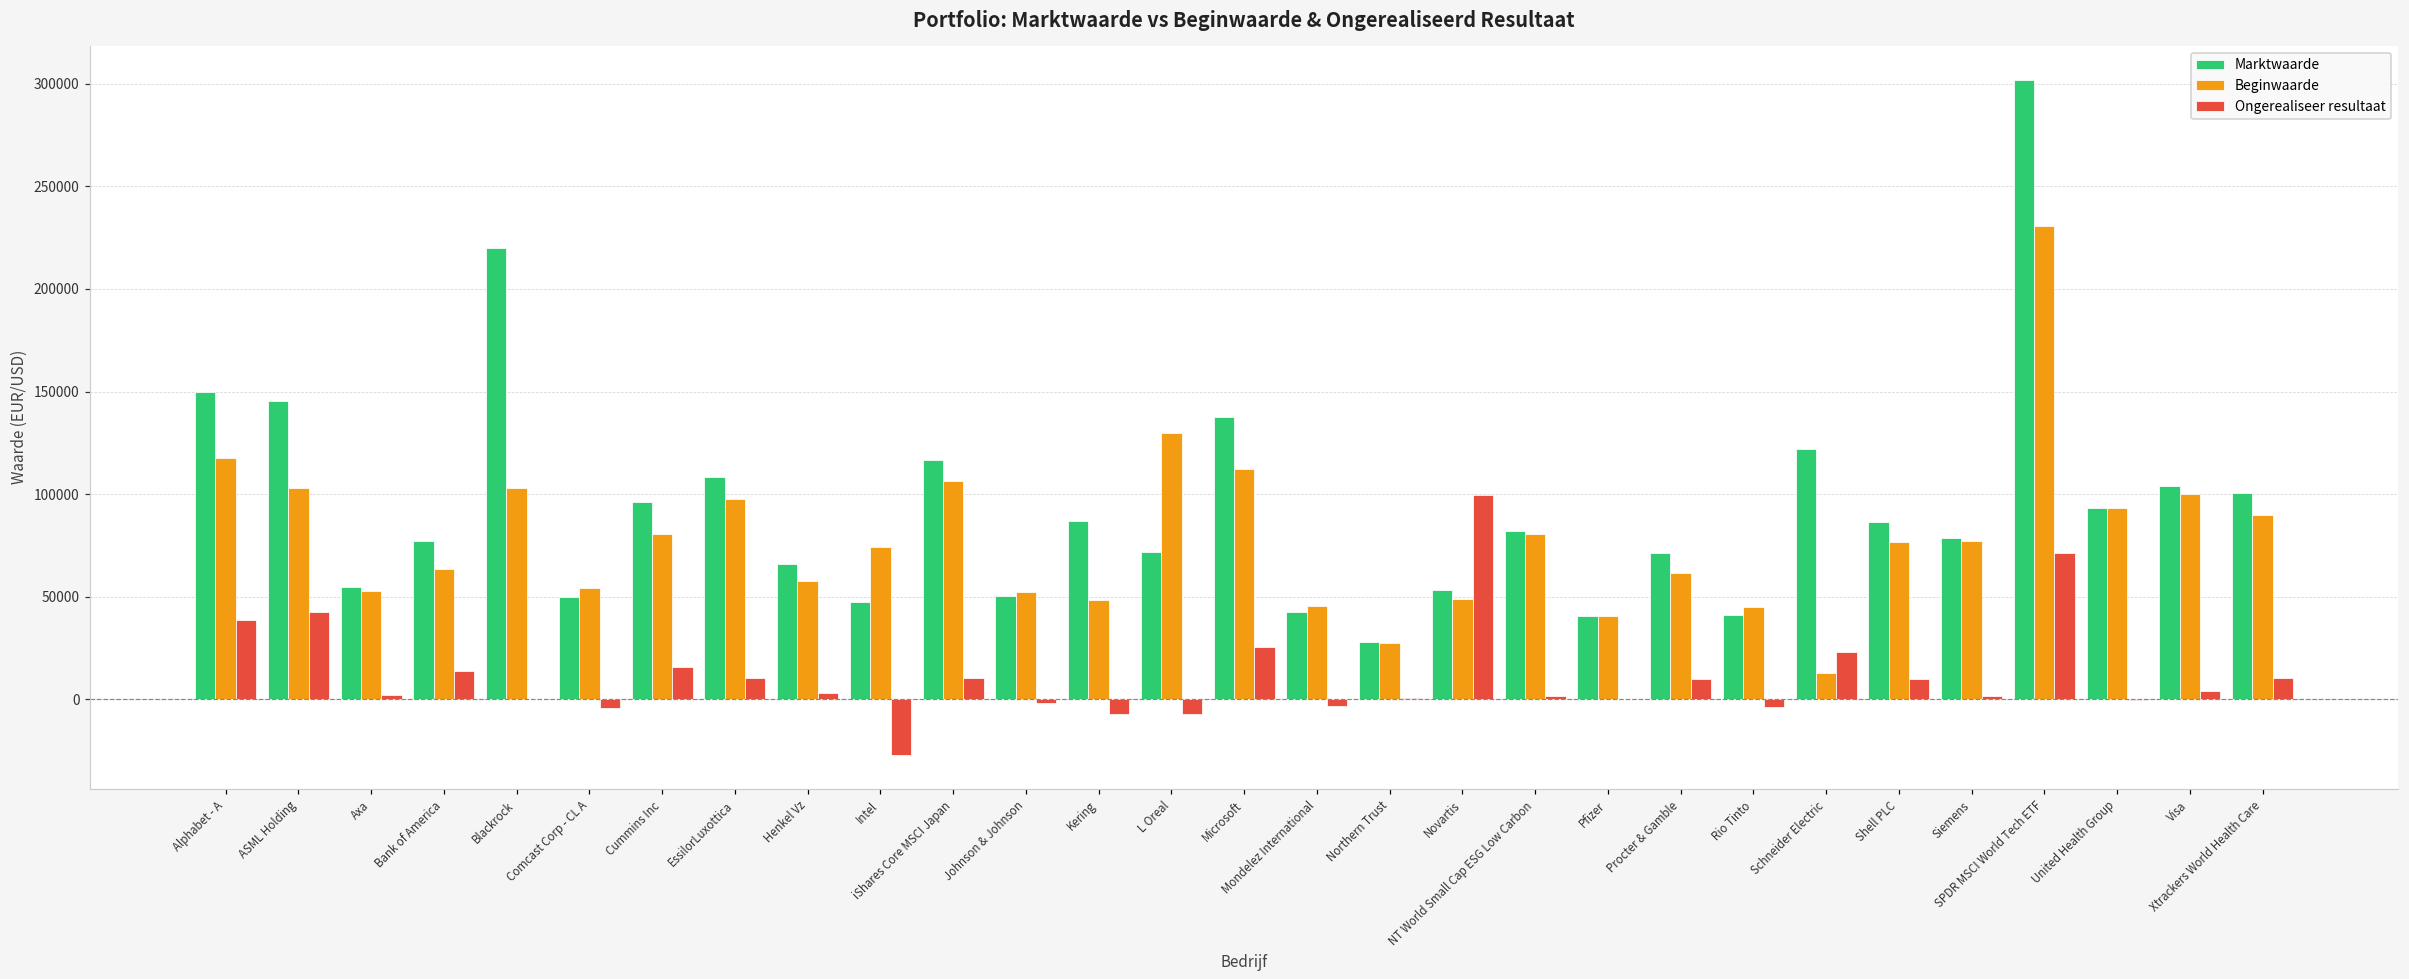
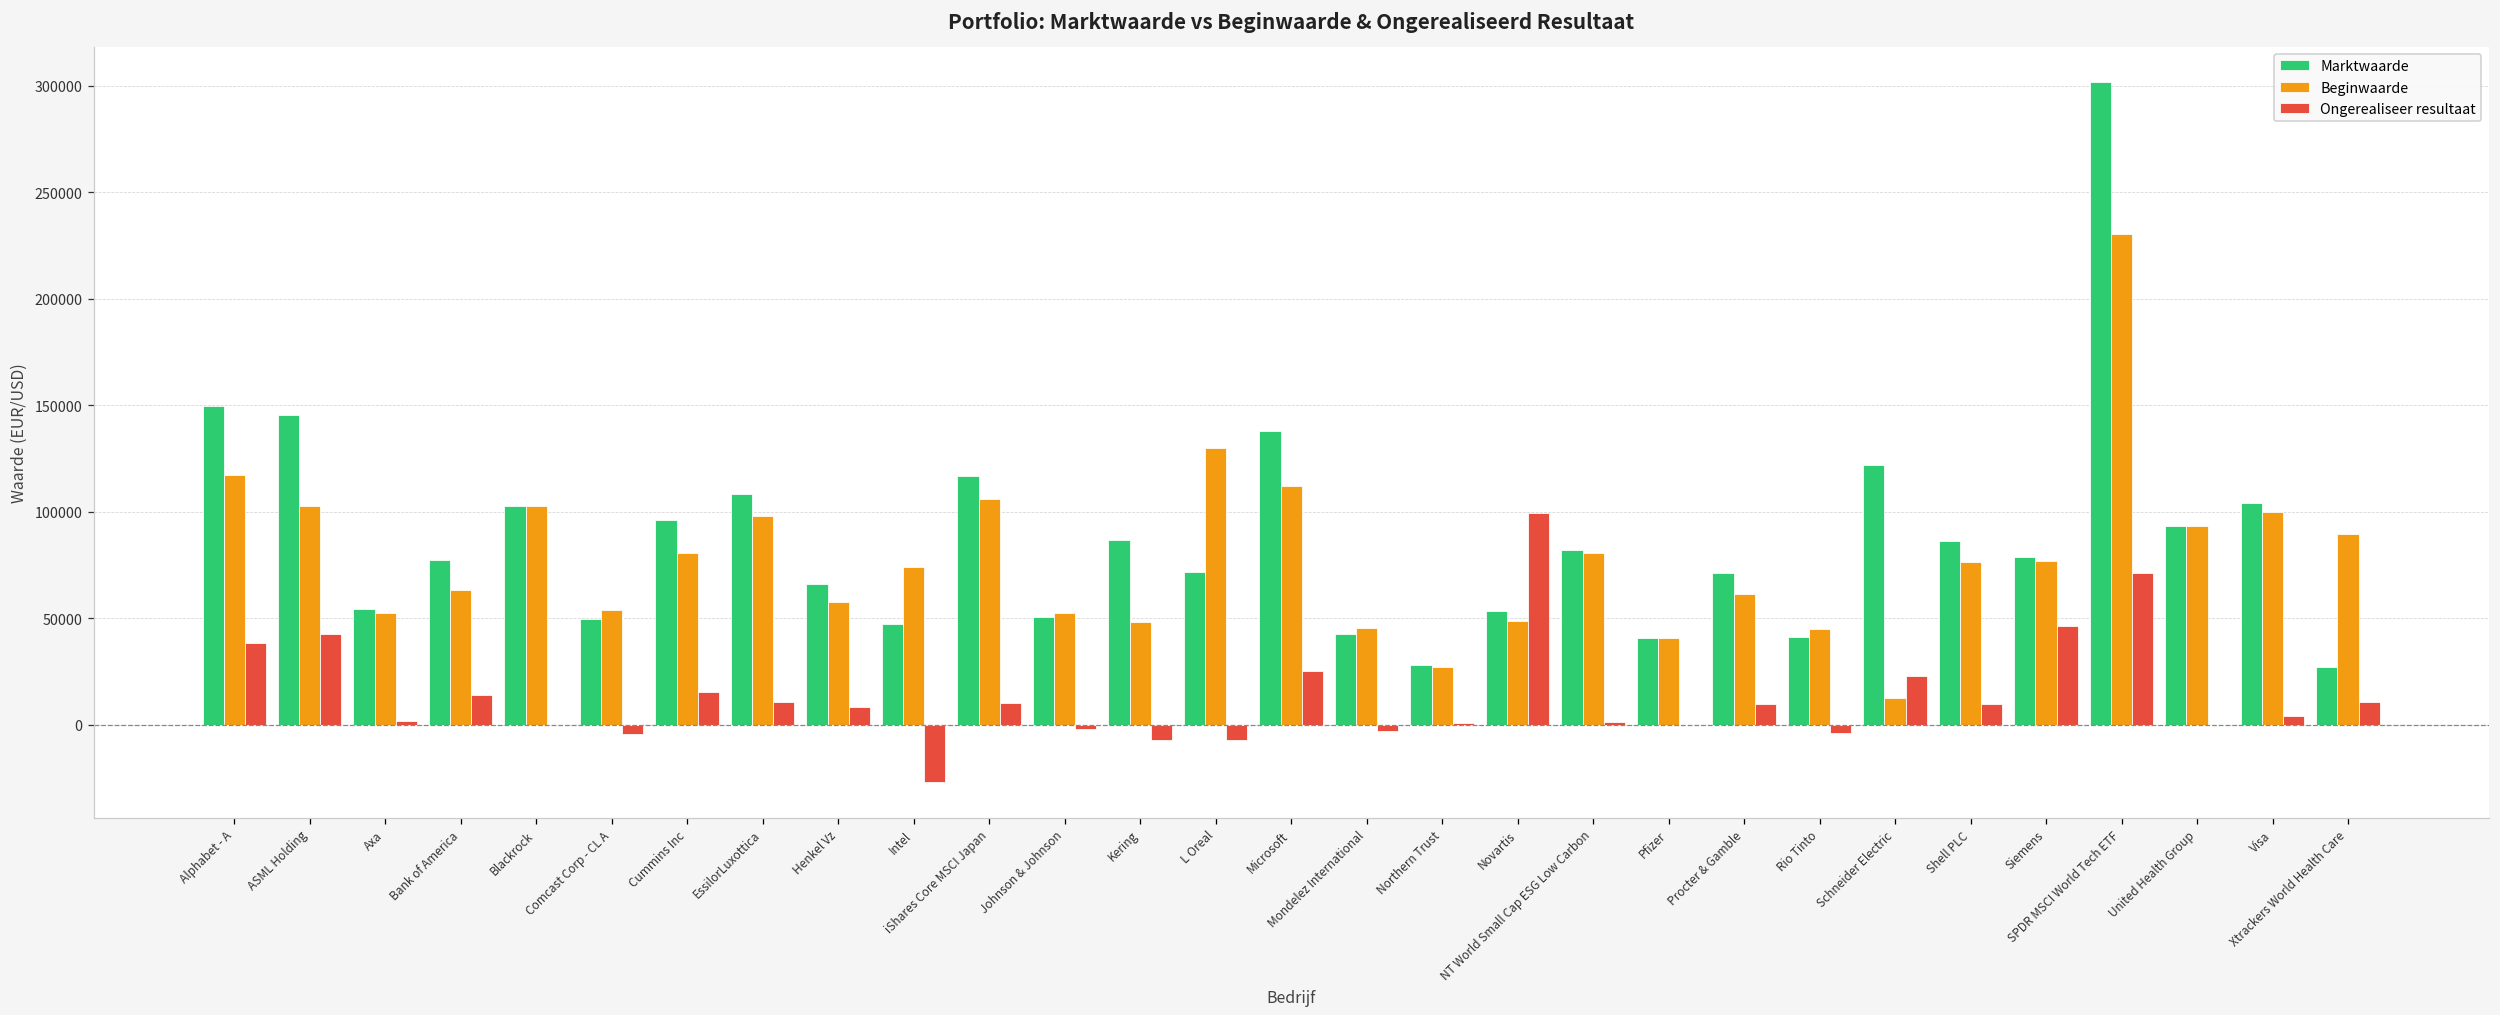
Marktwaarde, Blackrock: 220000 -> 103000
Ongerealiseer resultaat, Henkel Vz: 3000 -> 8000
Ongerealiseer resultaat, Siemens: 2000 -> 46000
Marktwaarde, Xtrackers World Health Care: 100000 -> 27000
